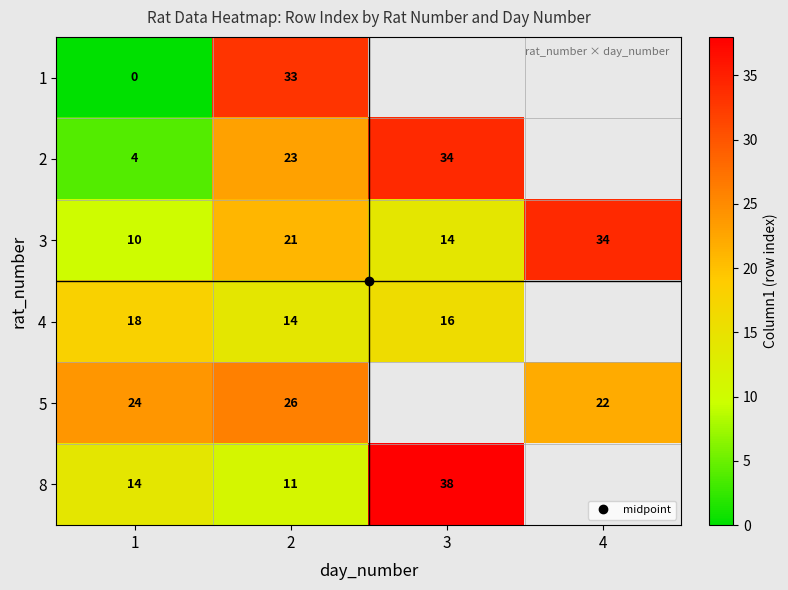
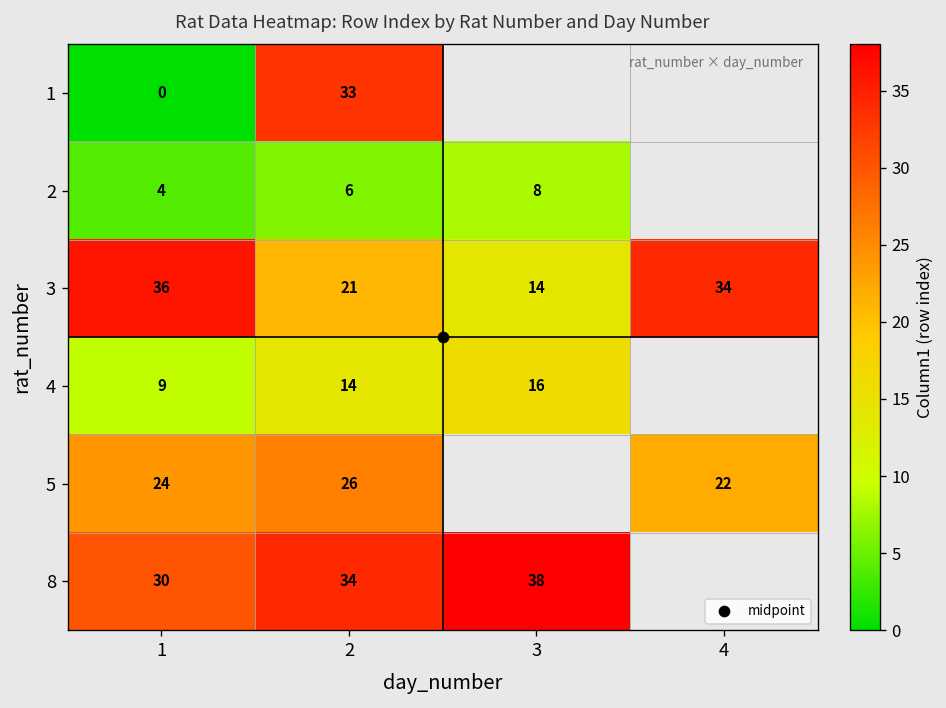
2, 2: 23 -> 6
2, 3: 34 -> 8
3, 1: 10 -> 36
4, 1: 18 -> 9
8, 1: 14 -> 30
8, 2: 11 -> 34
